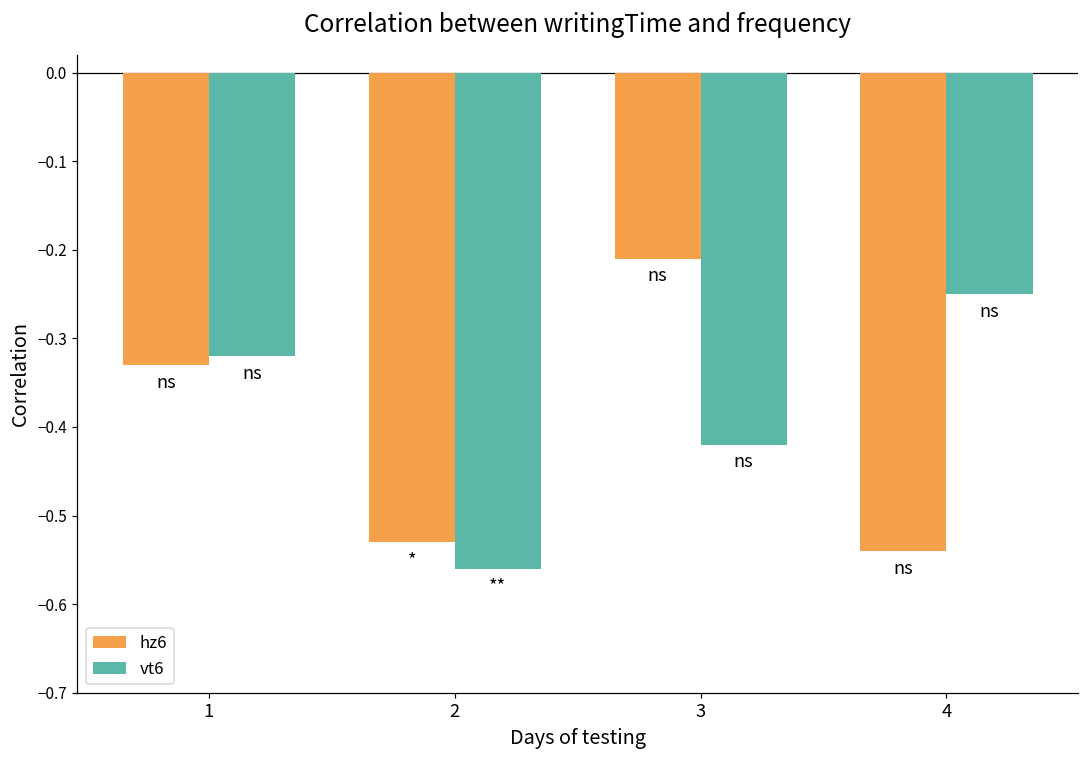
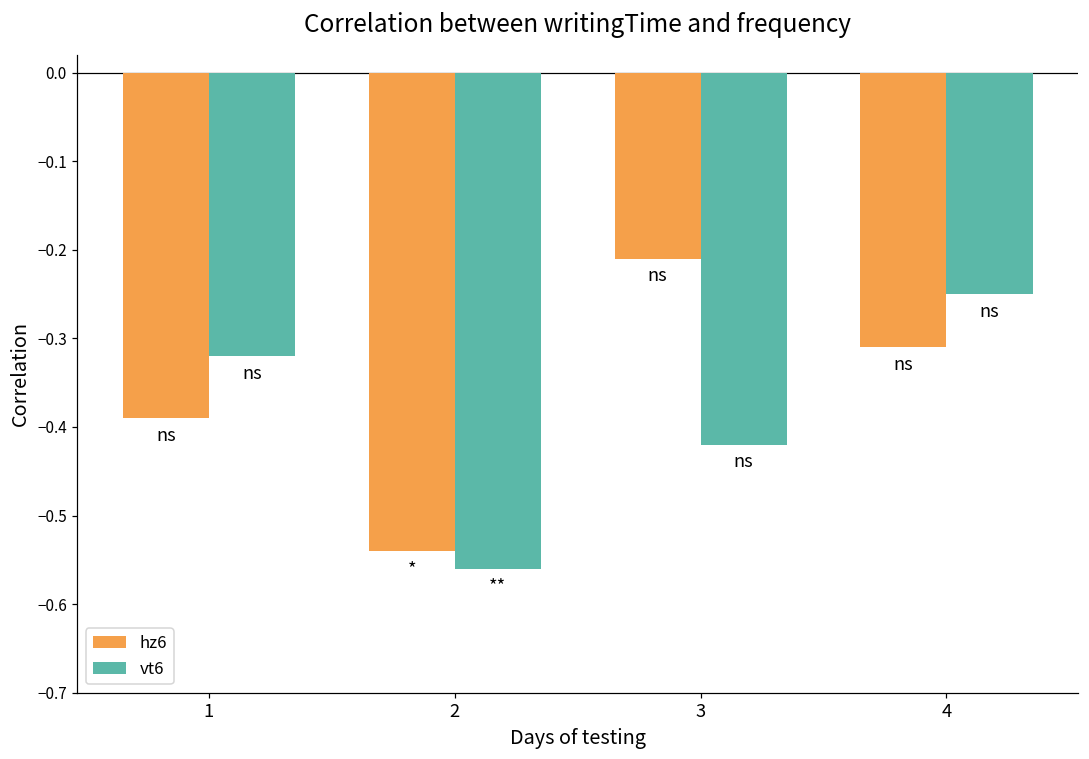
hz6, 1: -0.33 -> -0.39
hz6, 2: -0.53 -> -0.54
hz6, 4: -0.54 -> -0.31
